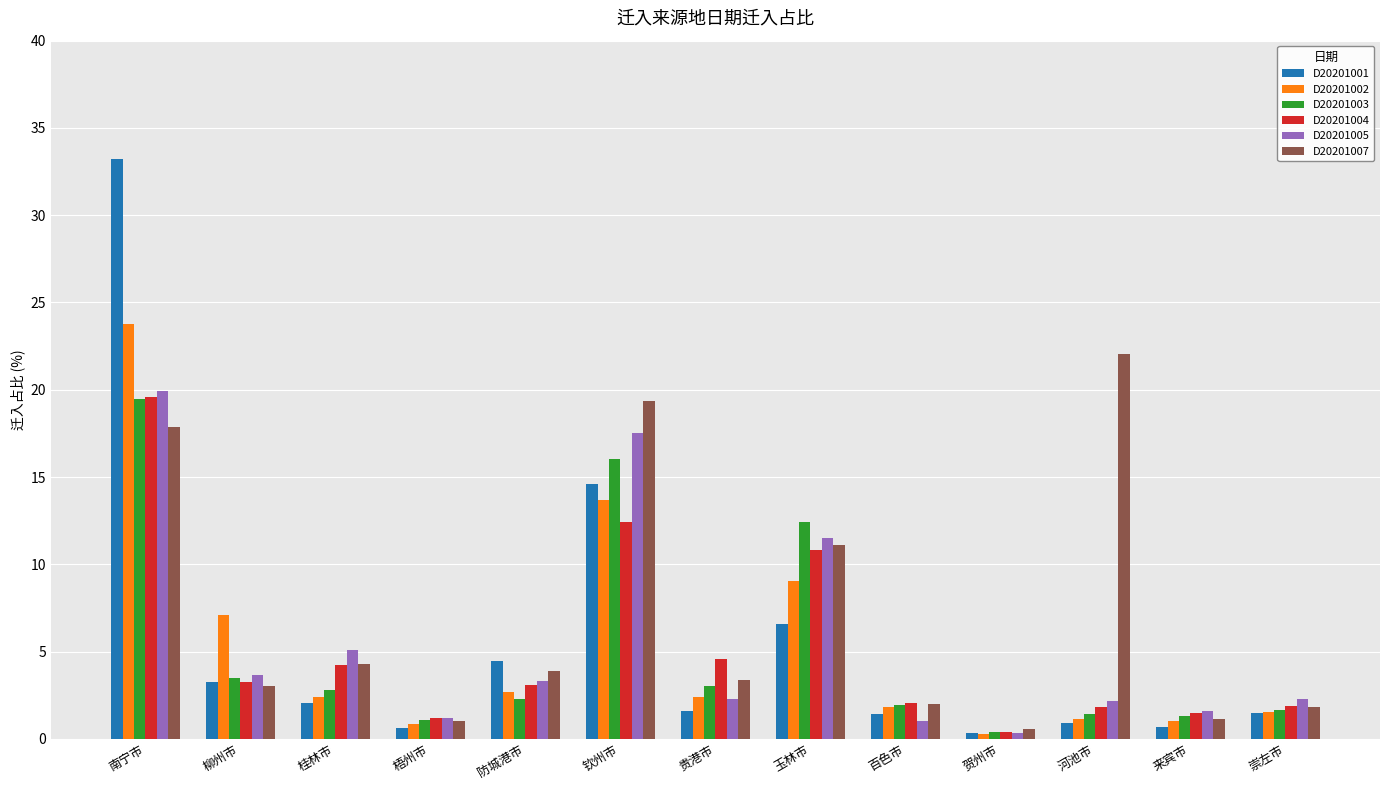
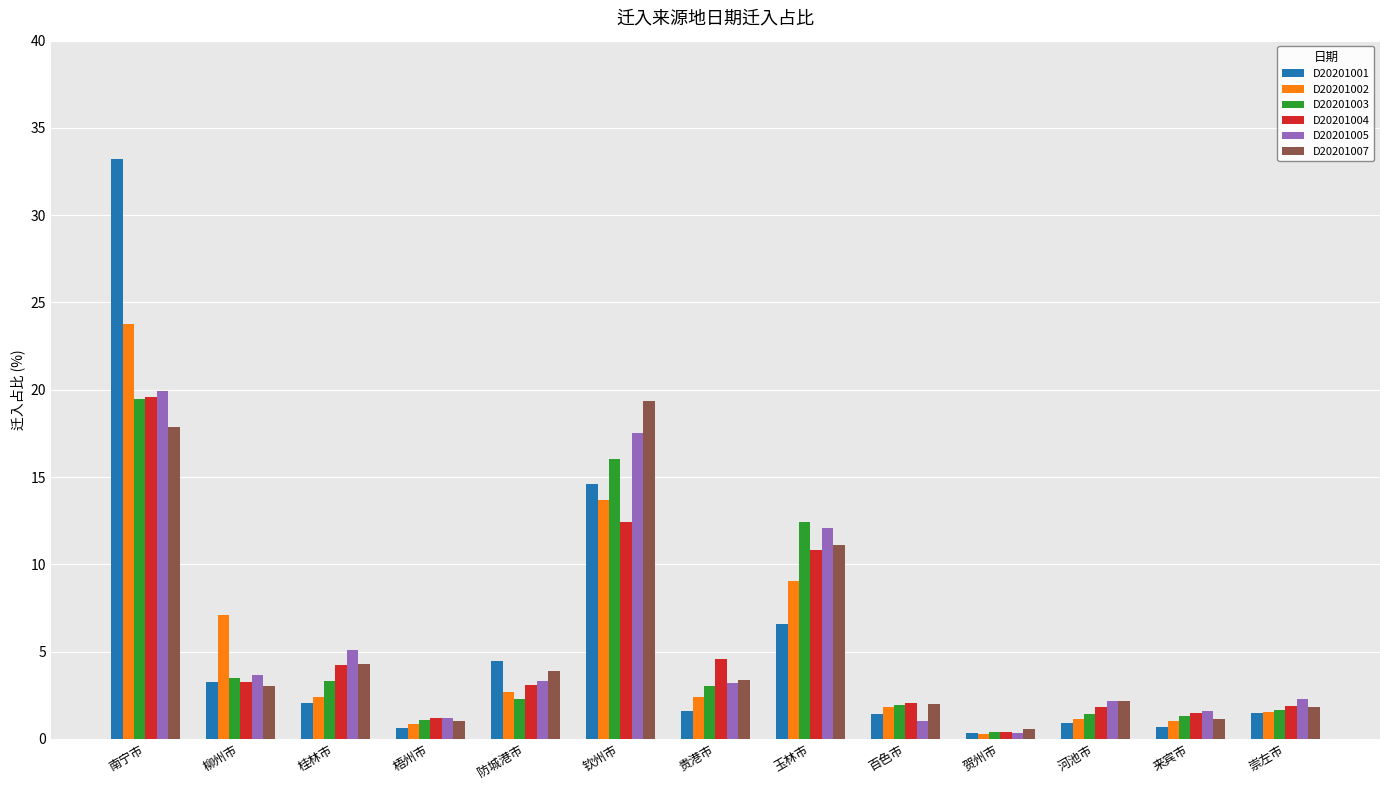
D20201003, 桂林市: 2.8 -> 3.3
D20201005, 贵港市: 2.3 -> 3.2
D20201005, 玉林市: 11.5 -> 12.1
D20201007, 河池市: 22.1 -> 2.2
